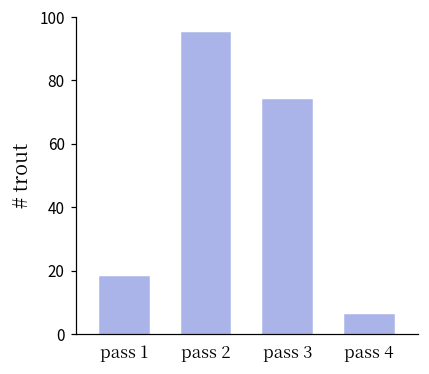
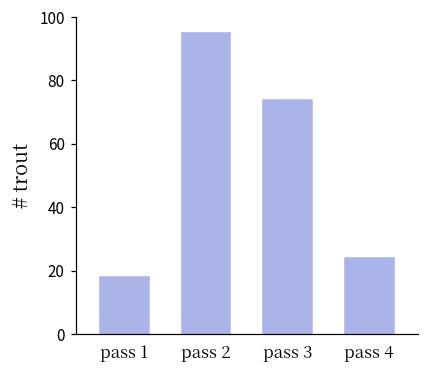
pass 4: 6 -> 24
